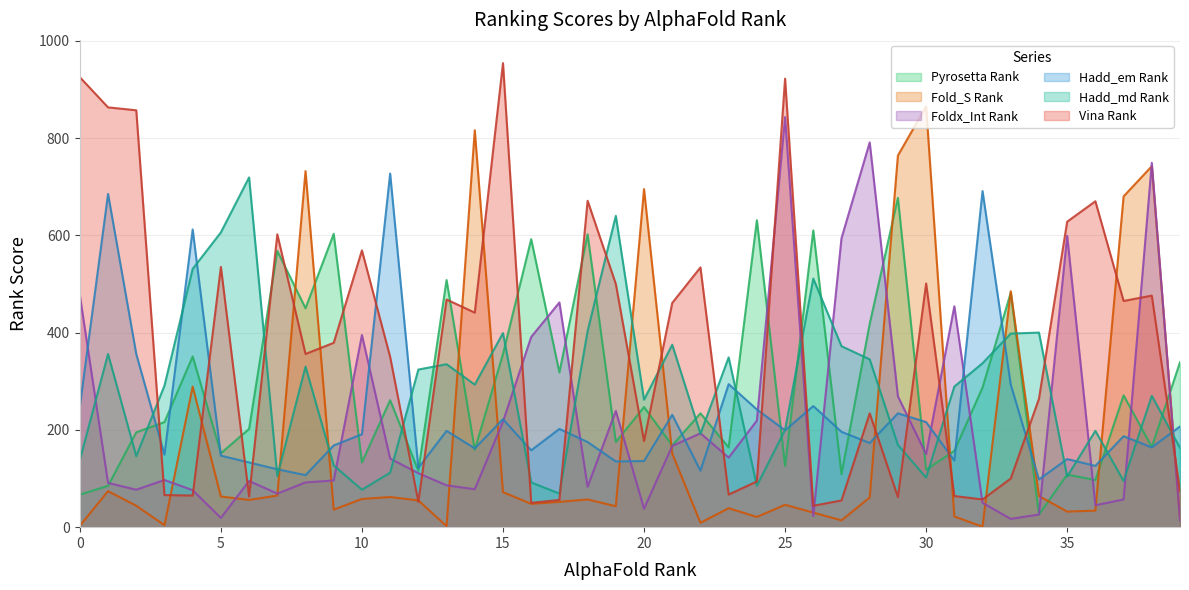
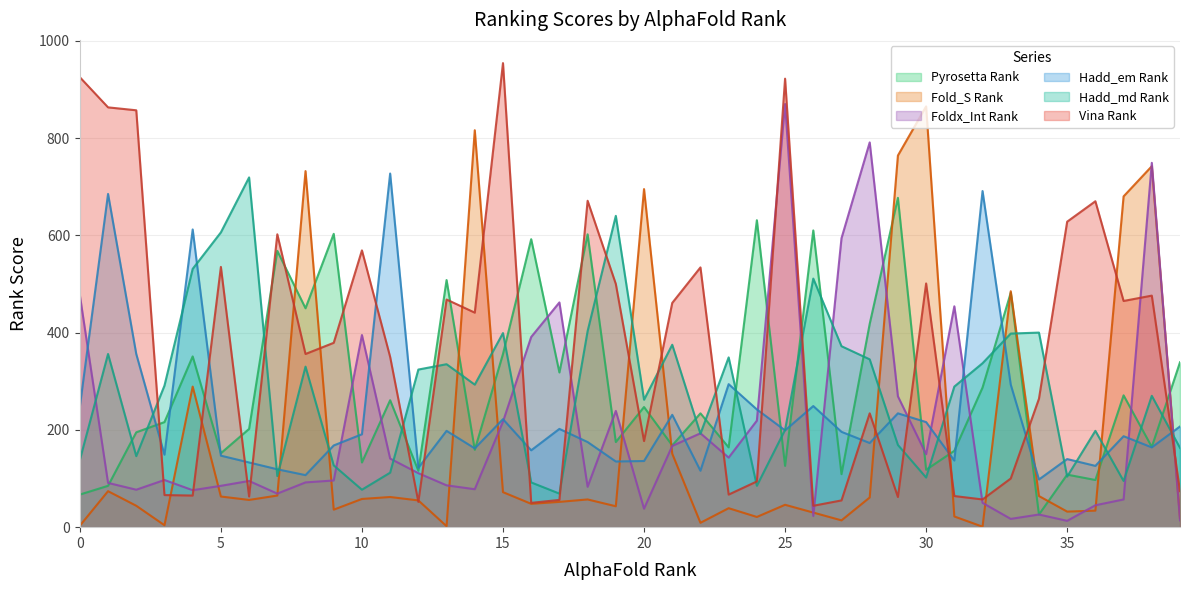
Foldx_Int Rank, 5: 20 -> 90
Foldx_Int Rank, 25: 840 -> 870
Foldx_Int Rank, 35: 600 -> 10
